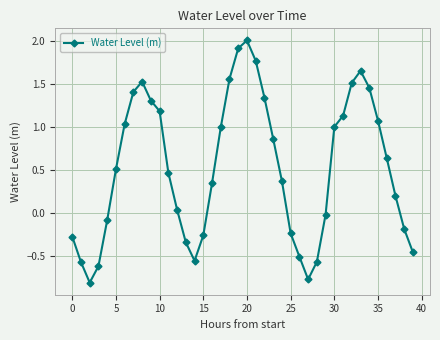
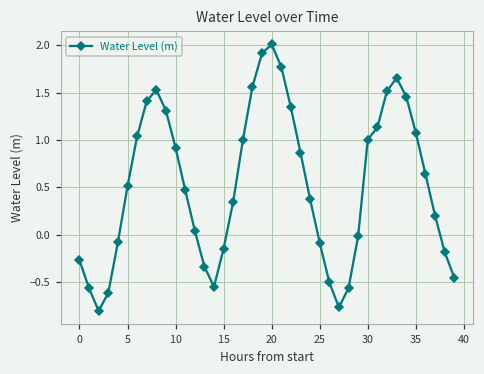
10: 1.2 -> 0.9
15: -0.3 -> -0.1
25: -0.2 -> -0.1
